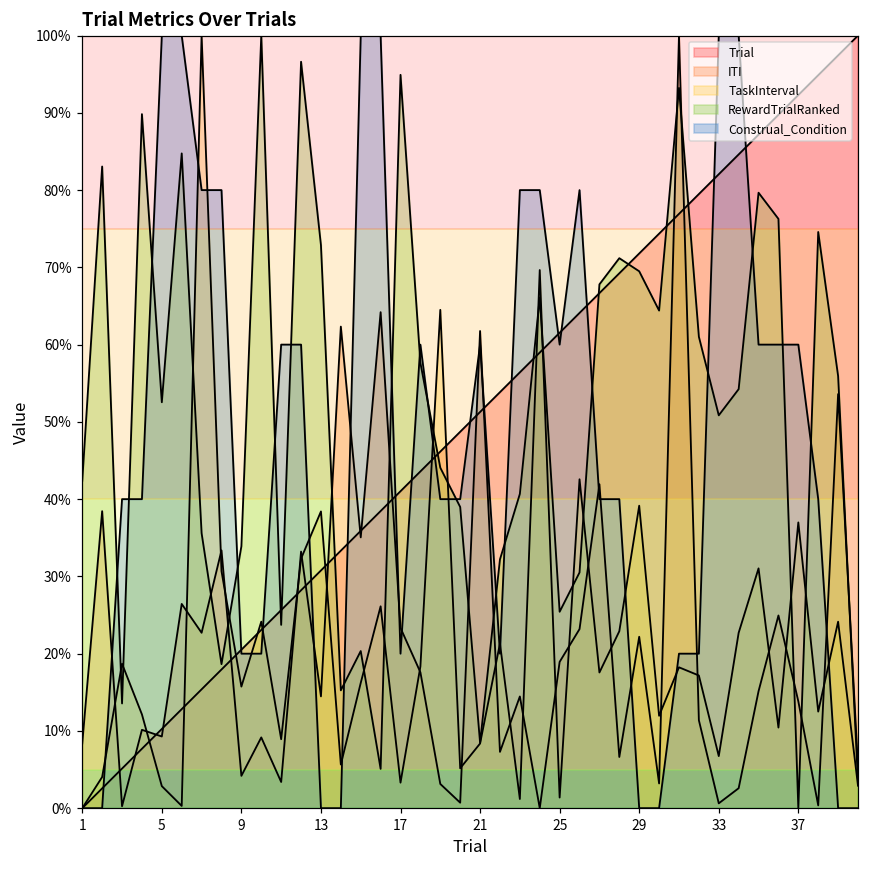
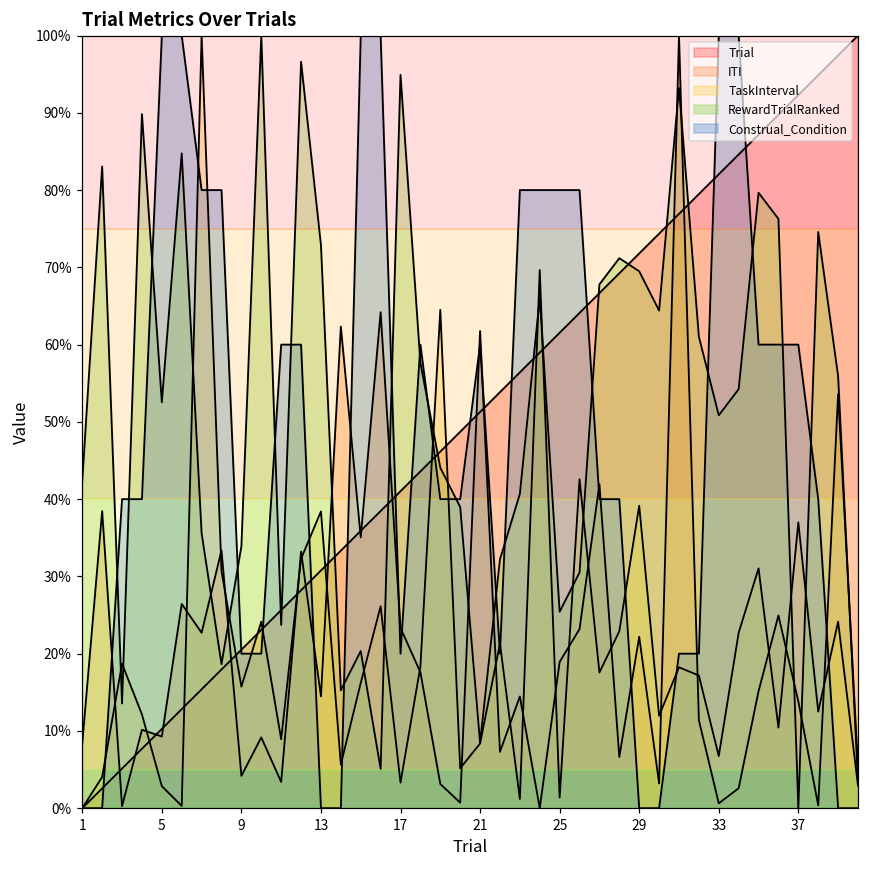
Construal_Condition, 25: 60% -> 80%
